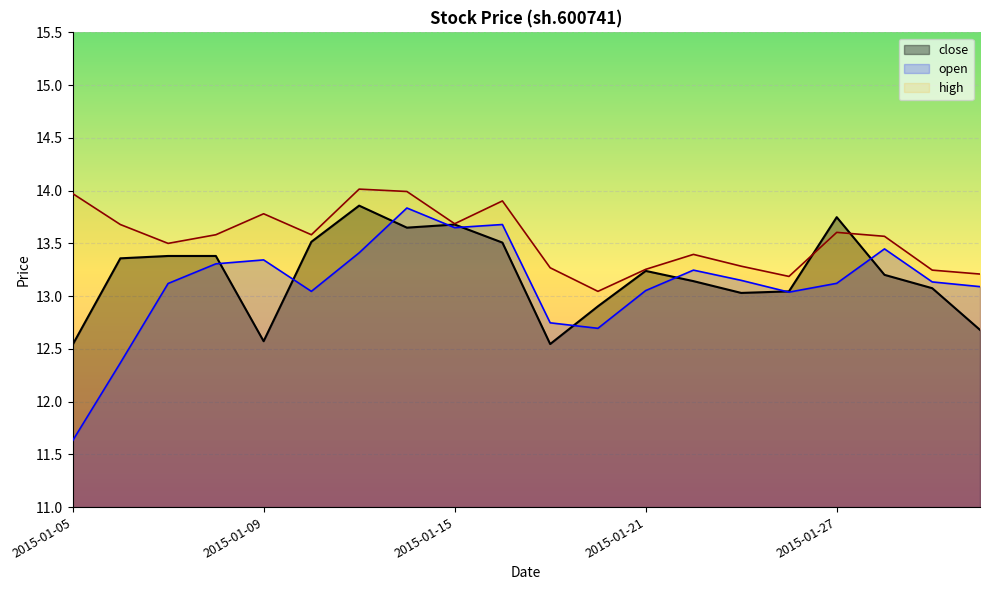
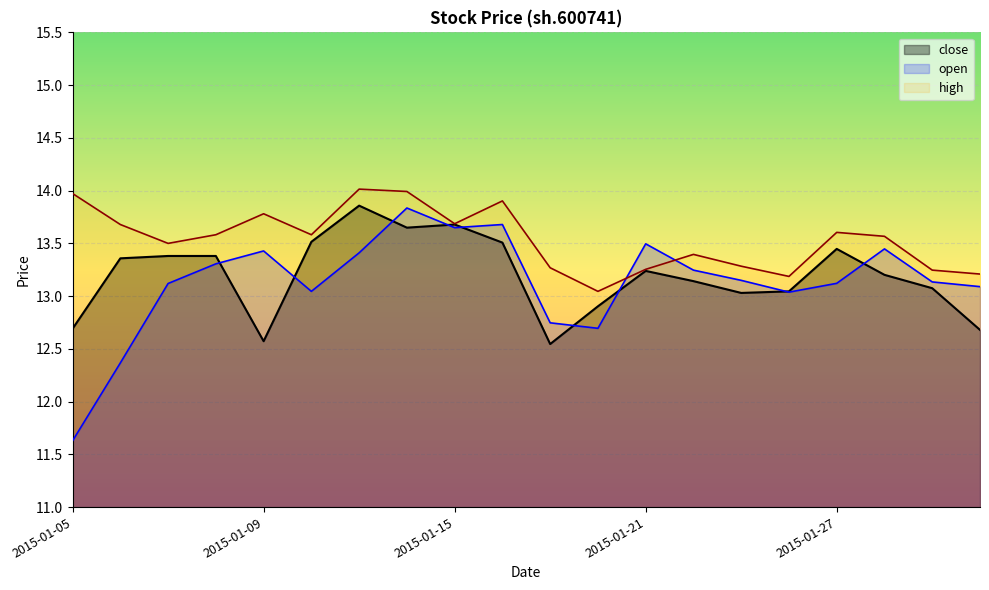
close, 2015-01-05: 12.54 -> 12.69
open, 2015-01-09: 13.34 -> 13.43
open, 2015-01-21: 13.05 -> 13.50
close, 2015-01-27: 13.75 -> 13.45
